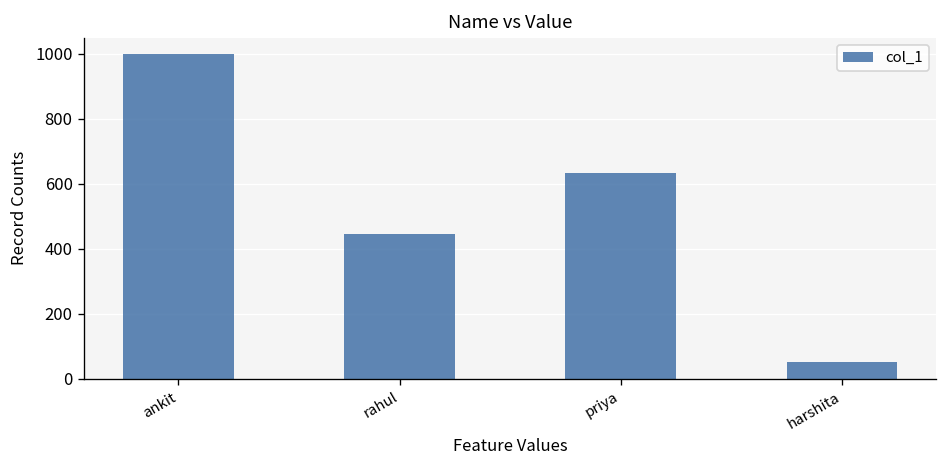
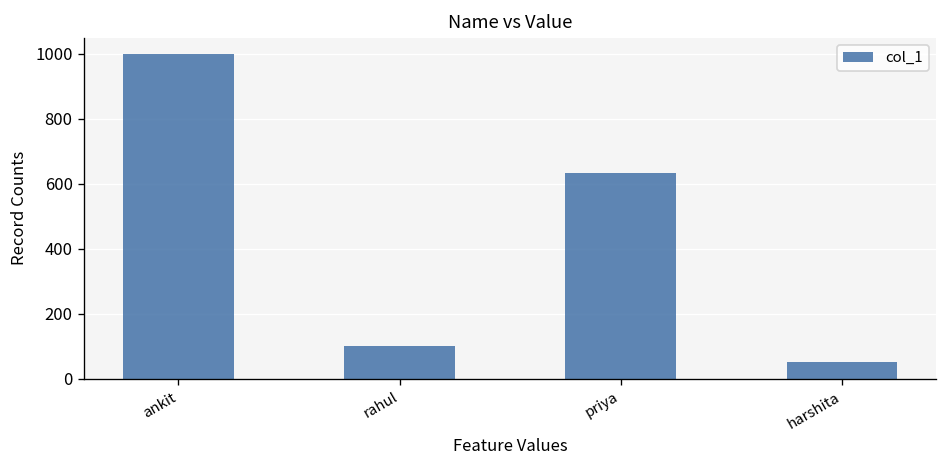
rahul: 450 -> 100
